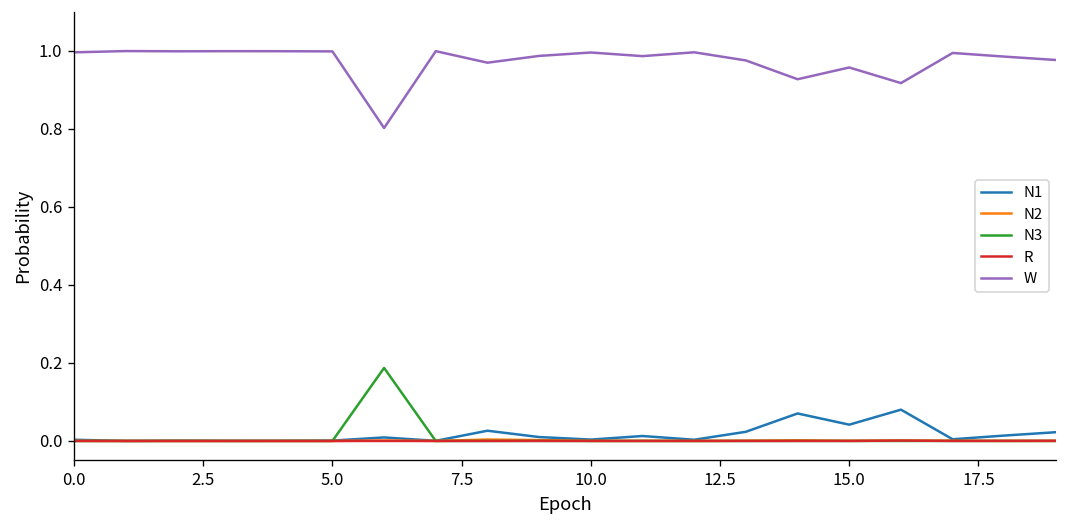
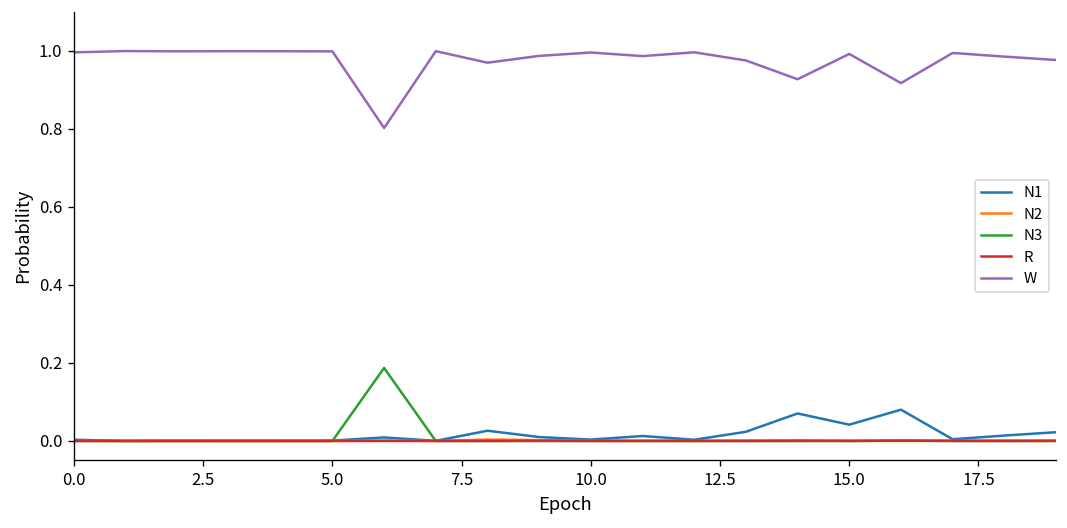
W, 15.0: 0.96 -> 0.99
